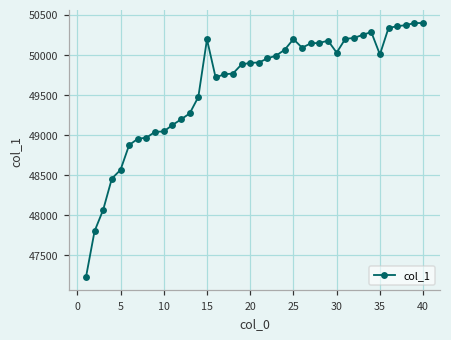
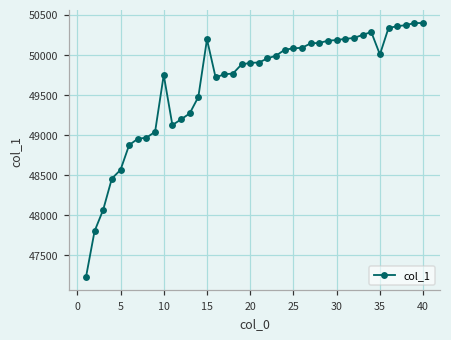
10: 49000 -> 49700
25: 50200 -> 50100
30: 50000 -> 50200
